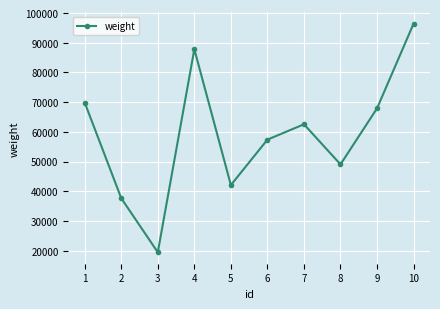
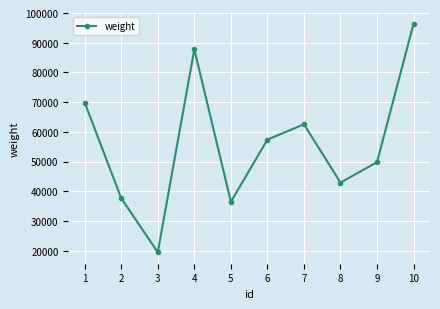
5: 42000 -> 36000
8: 49000 -> 43000
9: 68000 -> 50000
